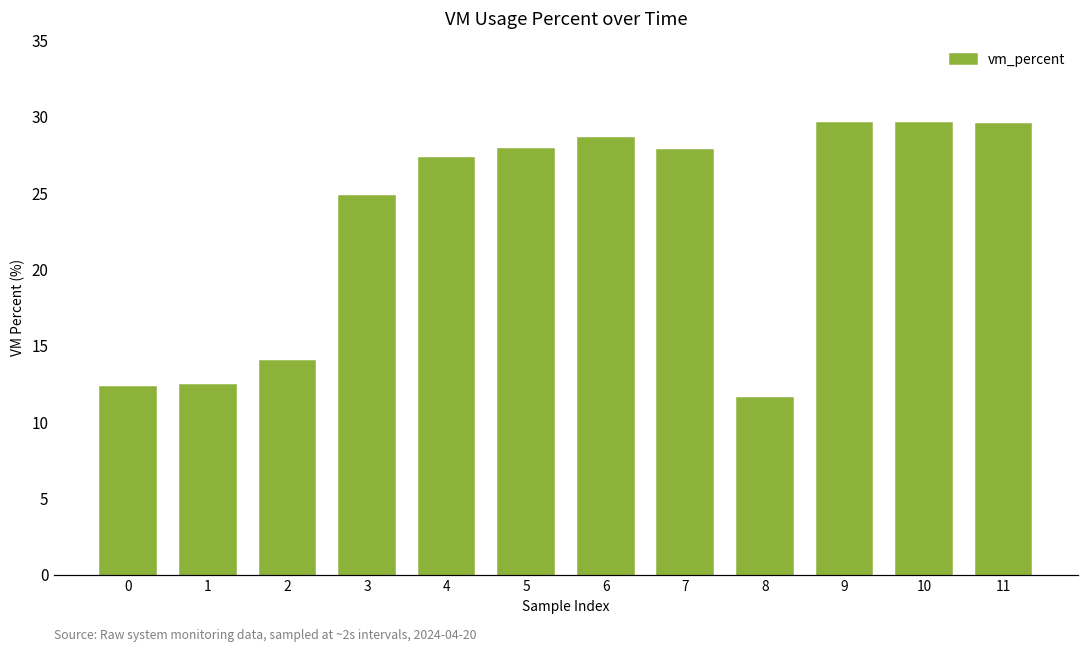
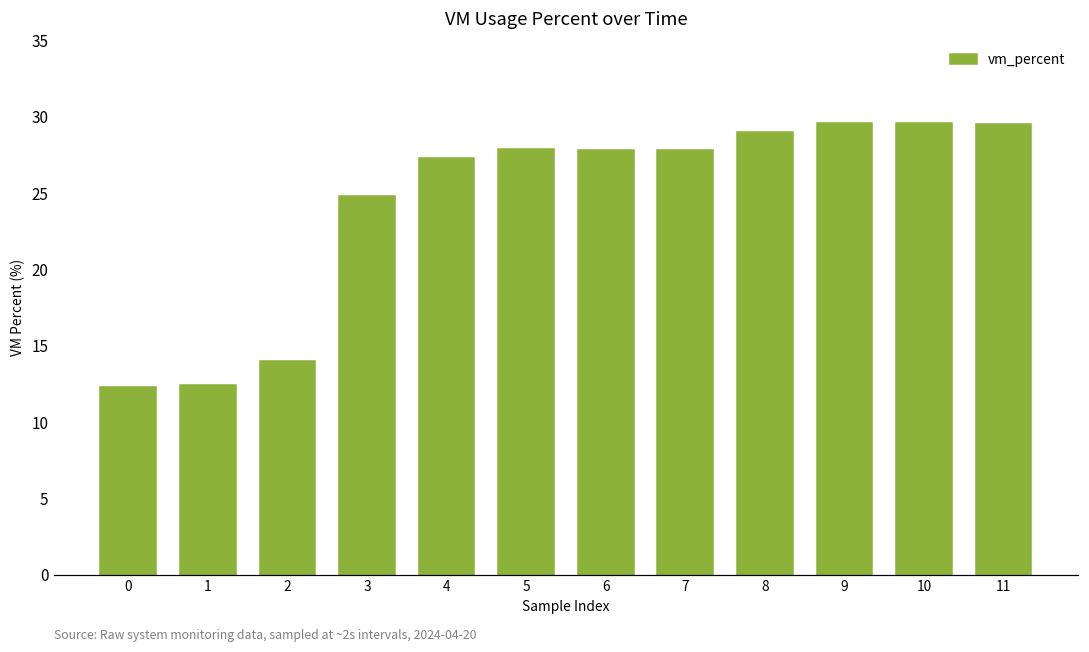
6: 28.6 -> 27.8
8: 11.6 -> 29.0
